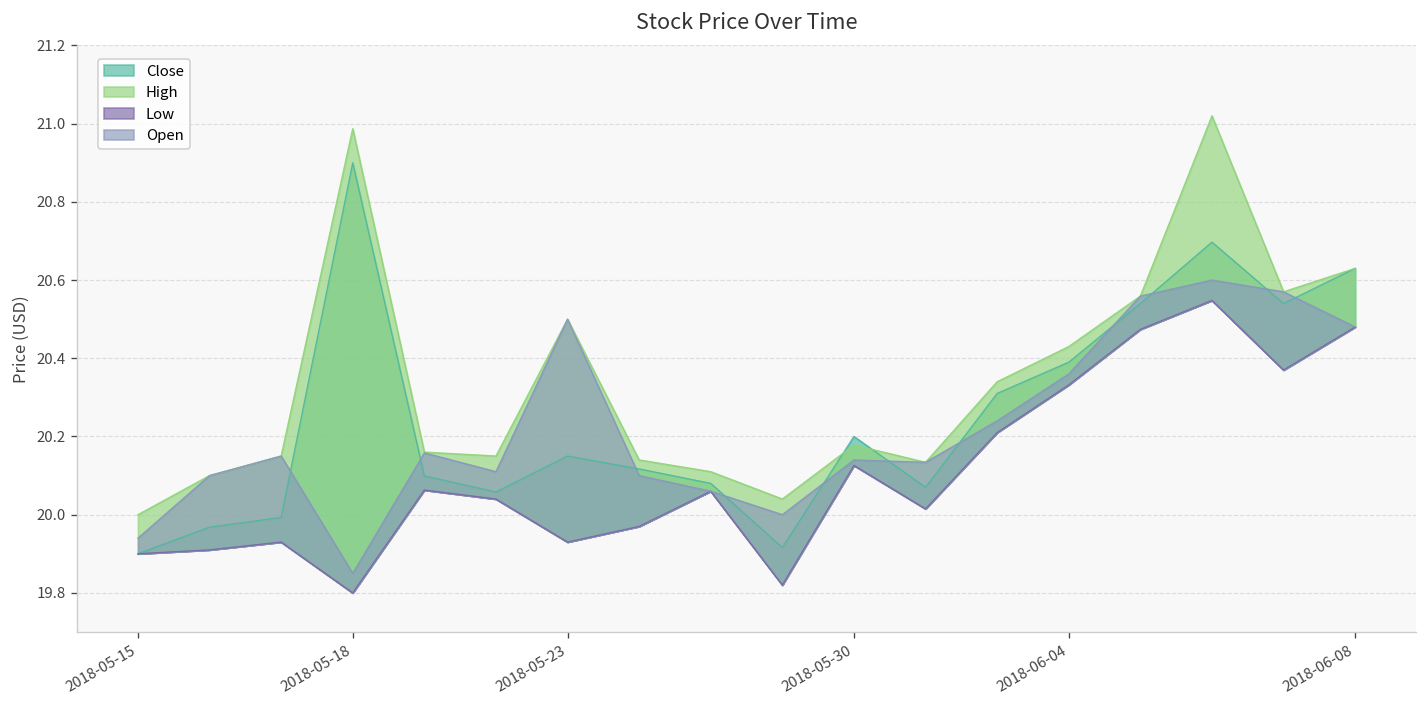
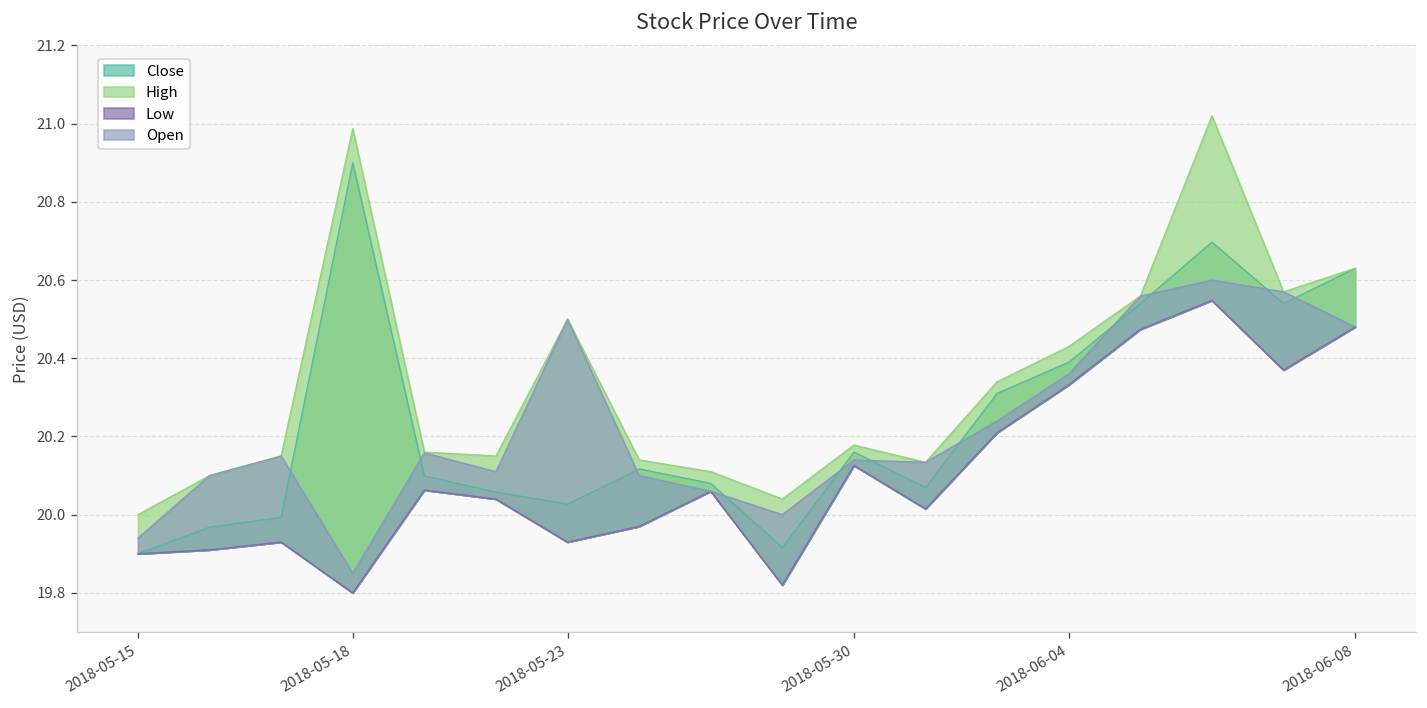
Close, 2018-05-23: 20.15 -> 20.03
Close, 2018-05-30: 20.20 -> 20.16
